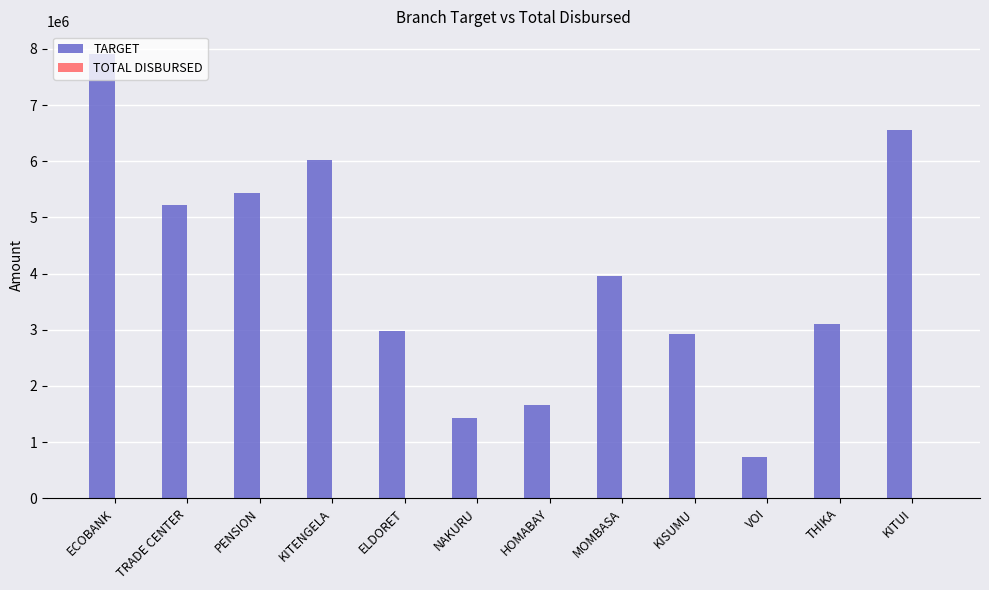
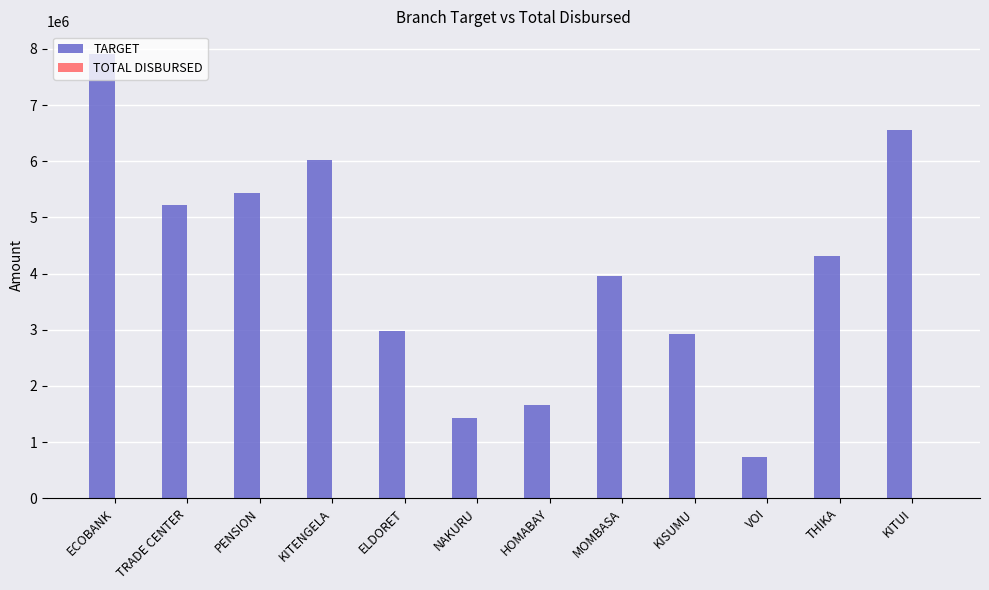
TARGET, THIKA: 3100000 -> 4300000
